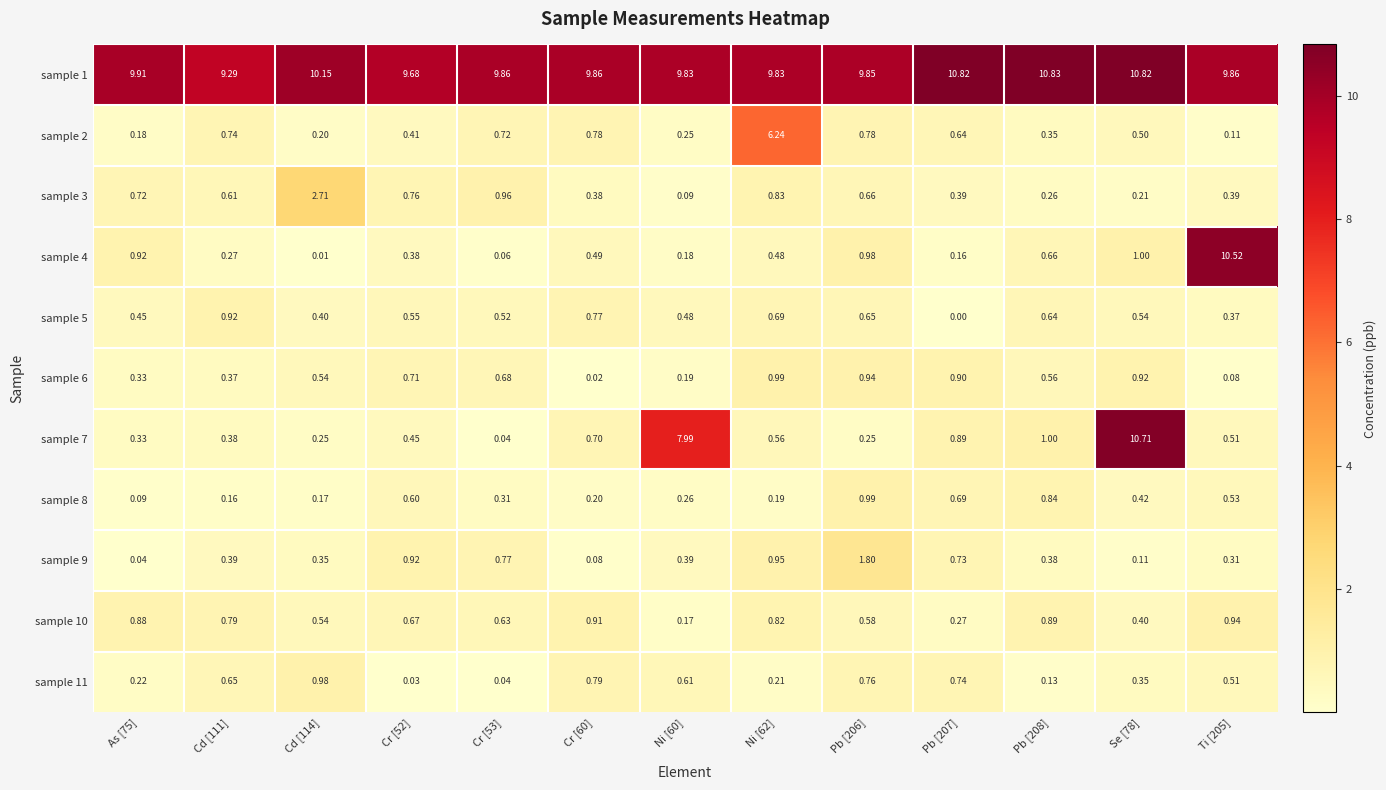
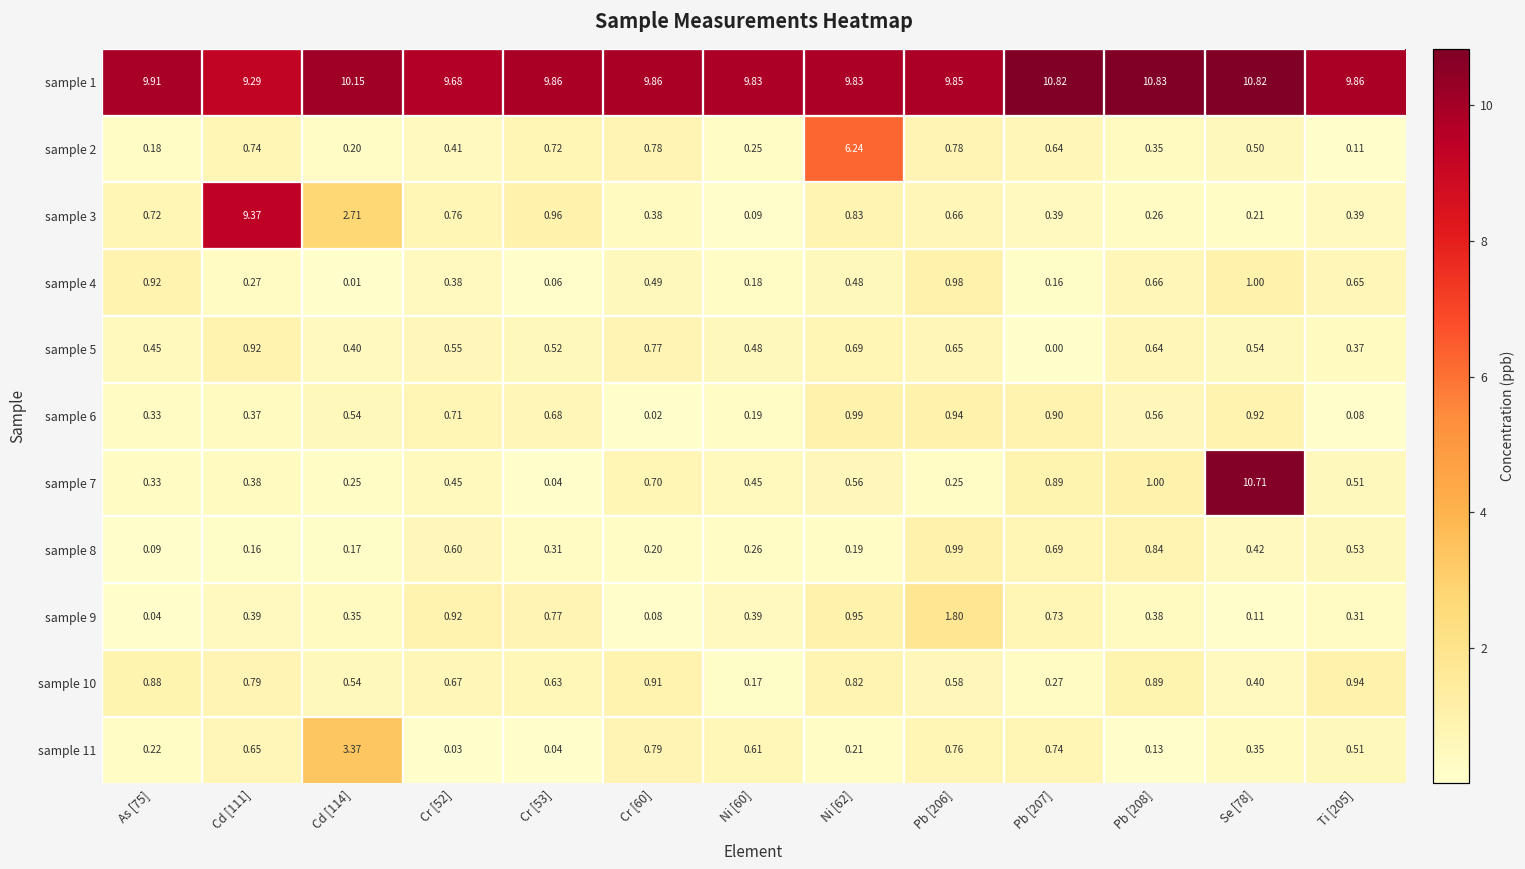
sample 3, Cd [111]: 0.61 -> 9.37
sample 4, Ti [205]: 10.52 -> 0.65
sample 7, Ni [60]: 7.99 -> 0.45
sample 11, Cd [114]: 0.98 -> 3.37
